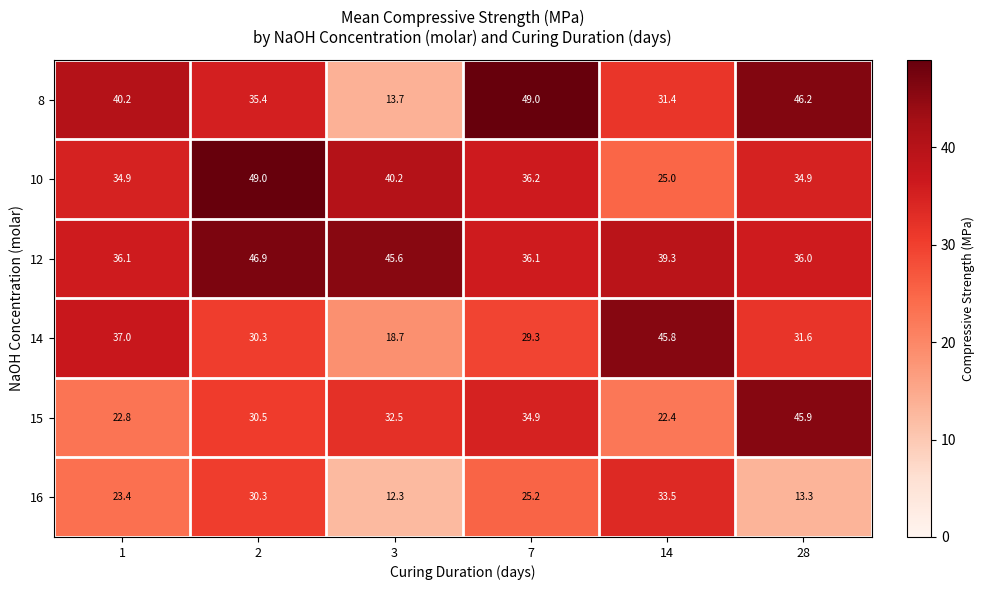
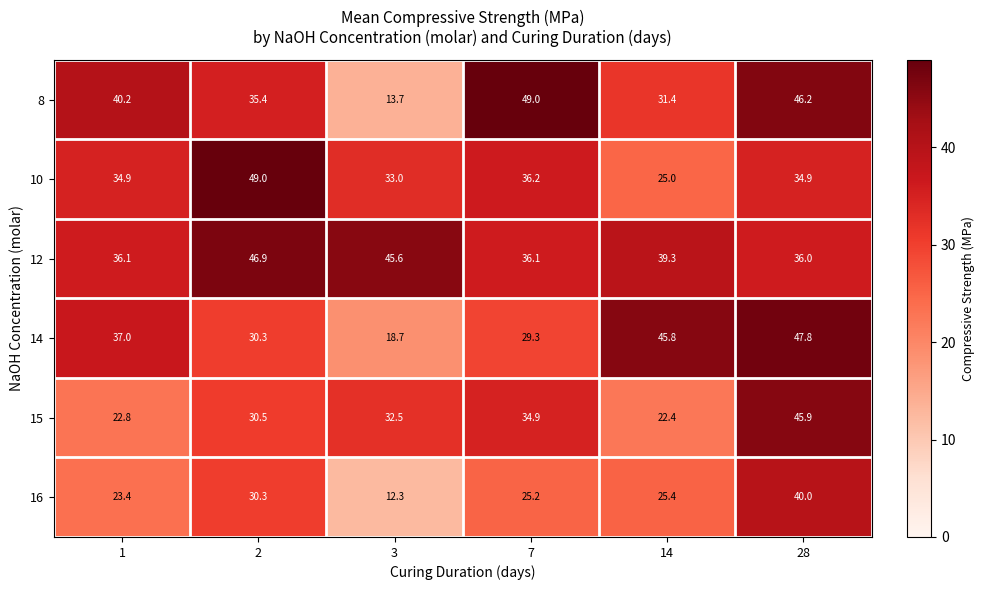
10, 3: 40.2 -> 33.0
14, 28: 31.6 -> 47.8
16, 14: 33.5 -> 25.4
16, 28: 13.3 -> 40.0
